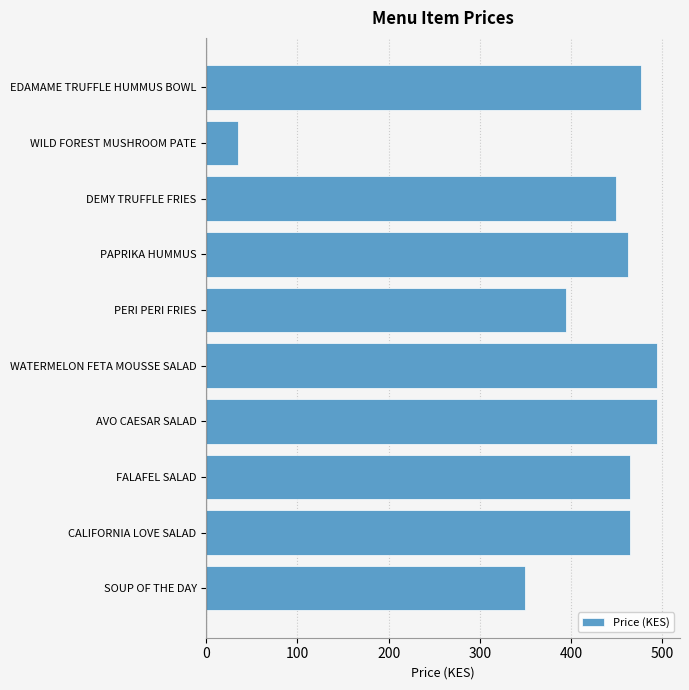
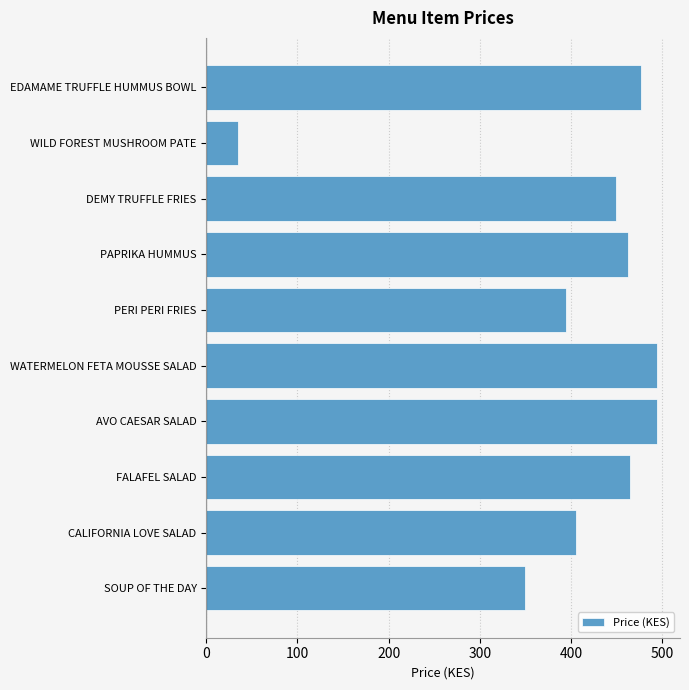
CALIFORNIA LOVE SALAD: 470 -> 410
